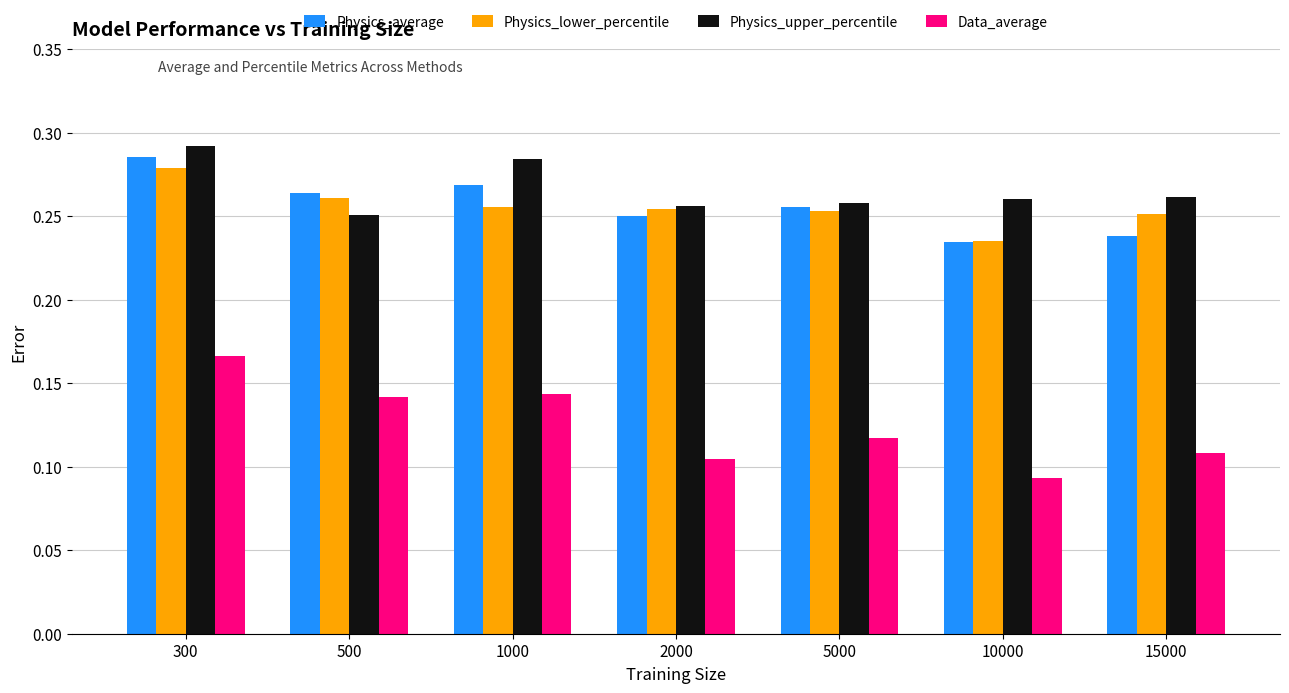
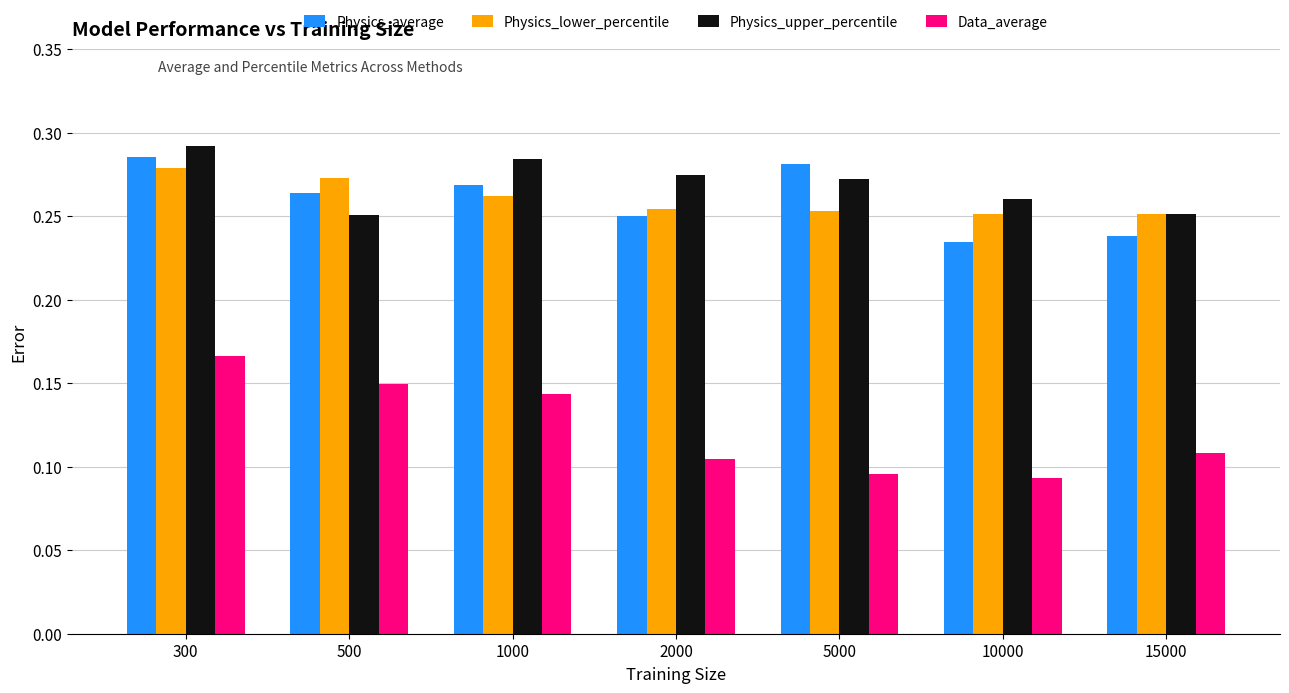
Physics_lower_percentile, 500: 0.261 -> 0.273
Data_average, 500: 0.142 -> 0.150
Physics_lower_percentile, 1000: 0.256 -> 0.262
Physics_upper_percentile, 2000: 0.256 -> 0.275
Physics_average, 5000: 0.256 -> 0.281
Physics_upper_percentile, 5000: 0.258 -> 0.272
Data_average, 5000: 0.117 -> 0.096
Physics_lower_percentile, 10000: 0.235 -> 0.252
Physics_upper_percentile, 15000: 0.261 -> 0.251
